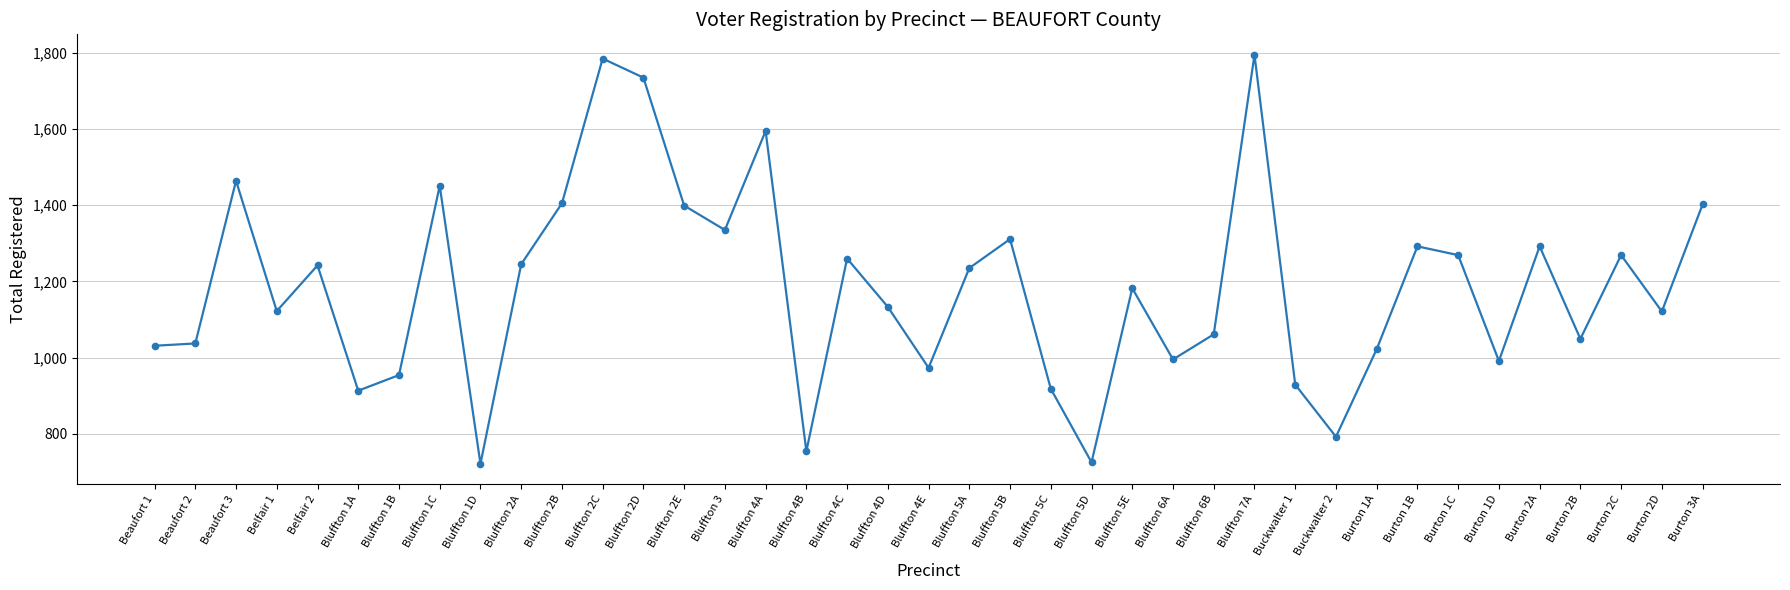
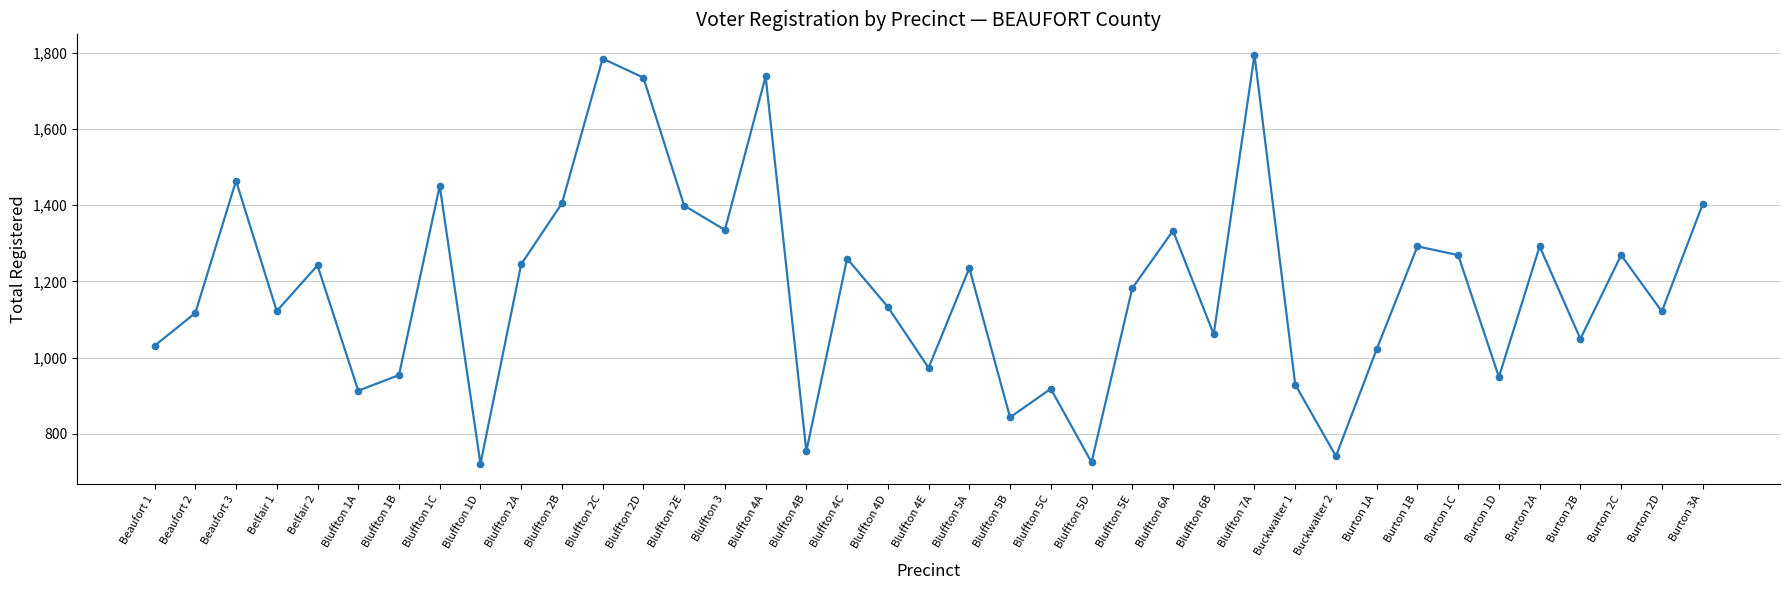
Beaufort 2: 1,040 -> 1,120
Bluffton 4A: 1,600 -> 1,740
Bluffton 5B: 1,310 -> 840
Bluffton 6A: 1,000 -> 1,330
Buckwalter 2: 790 -> 740
Burton 1D: 990 -> 950
